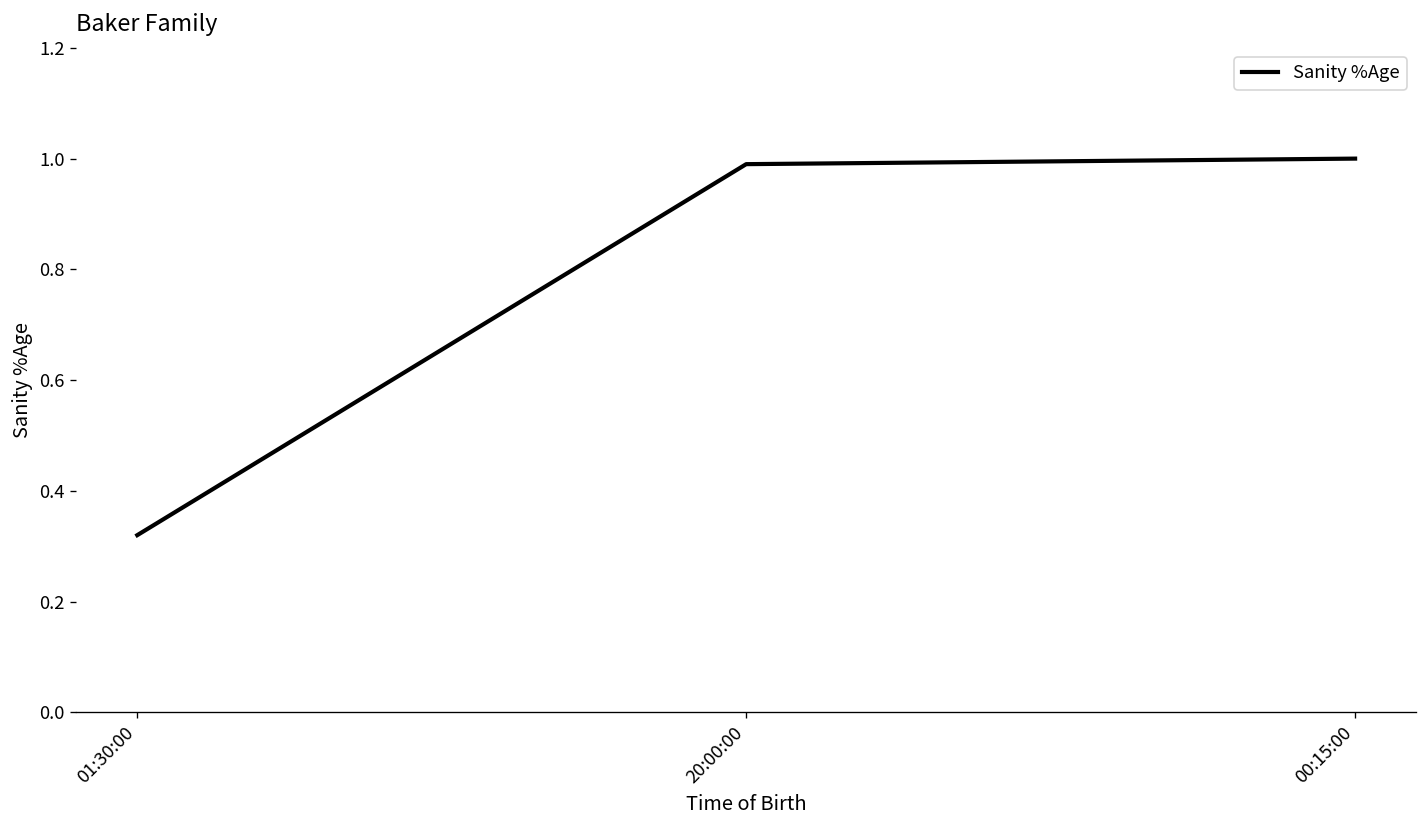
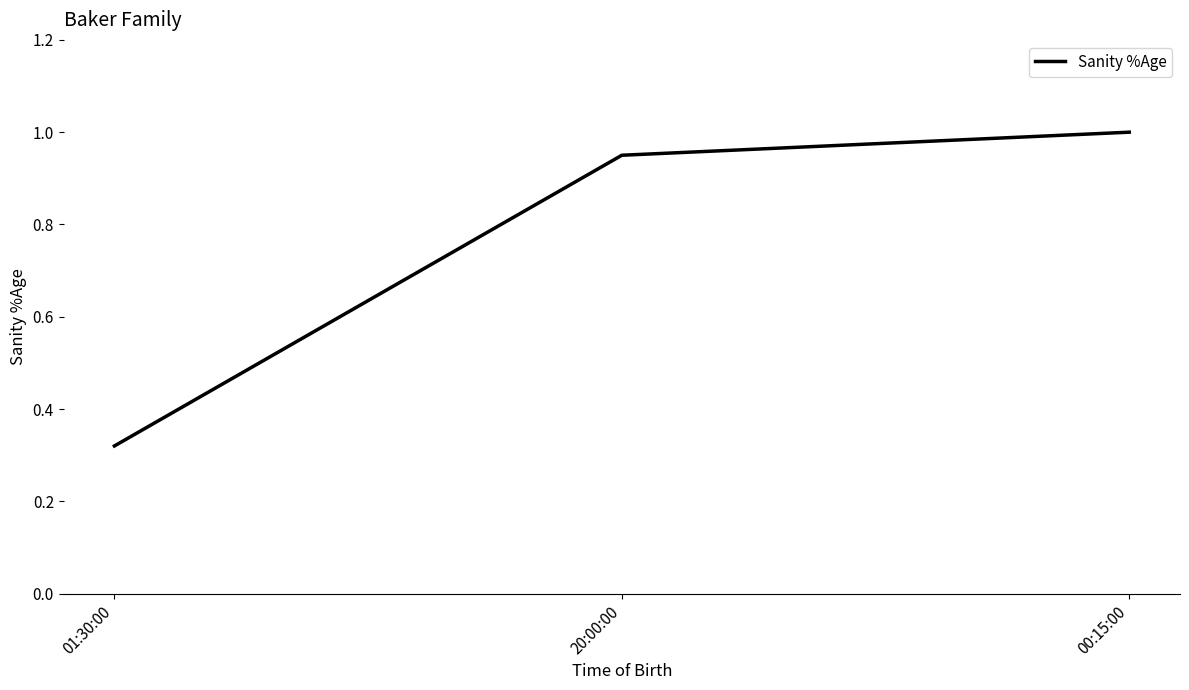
20:00:00: 0.99 -> 0.95
